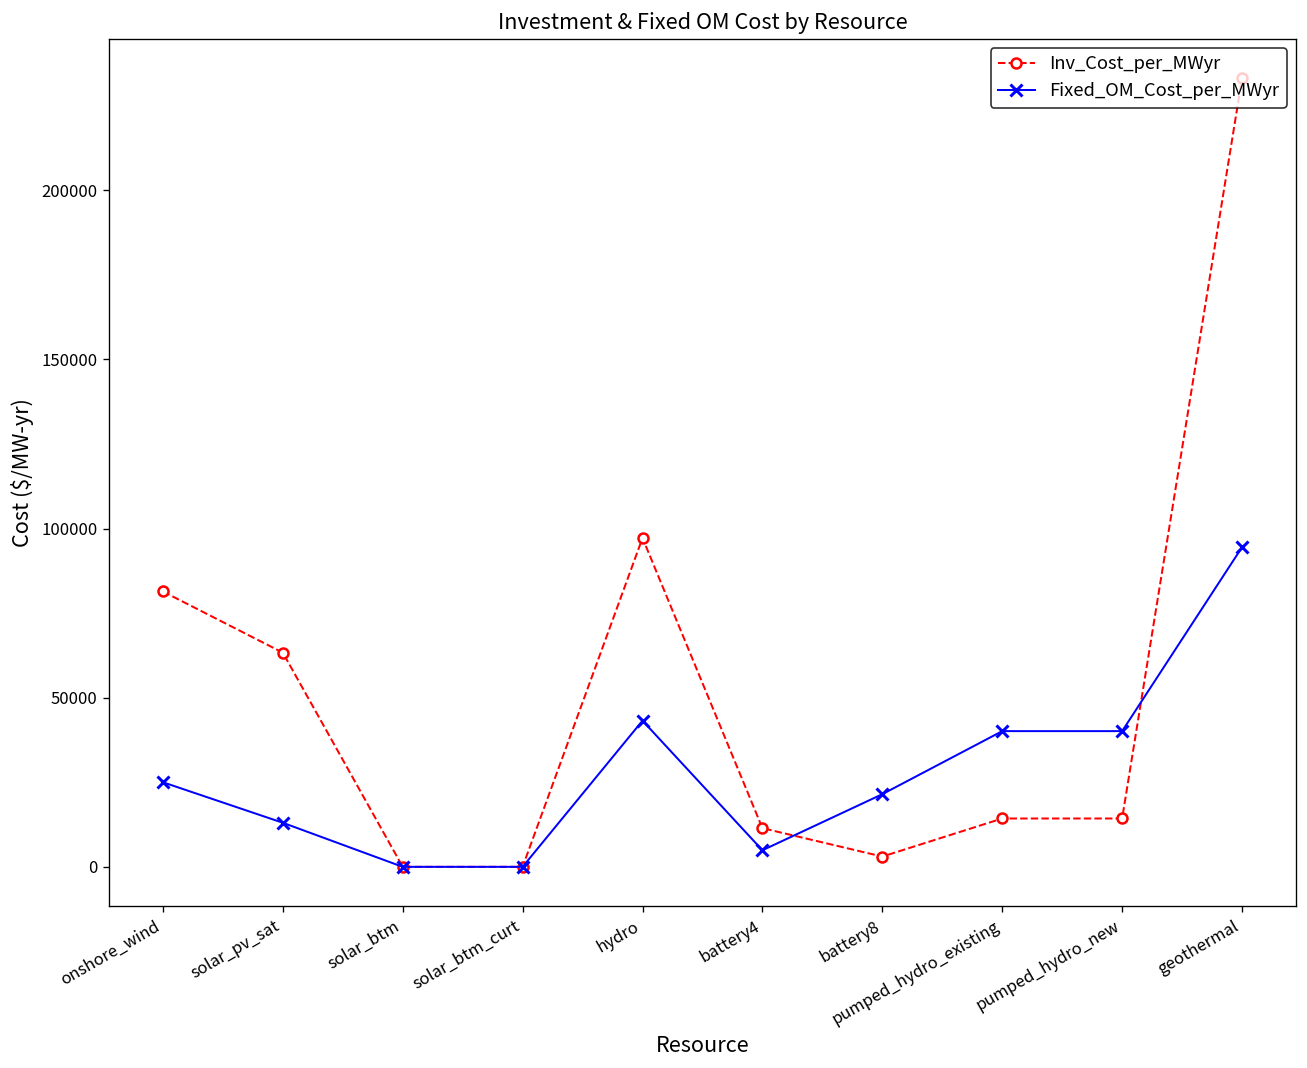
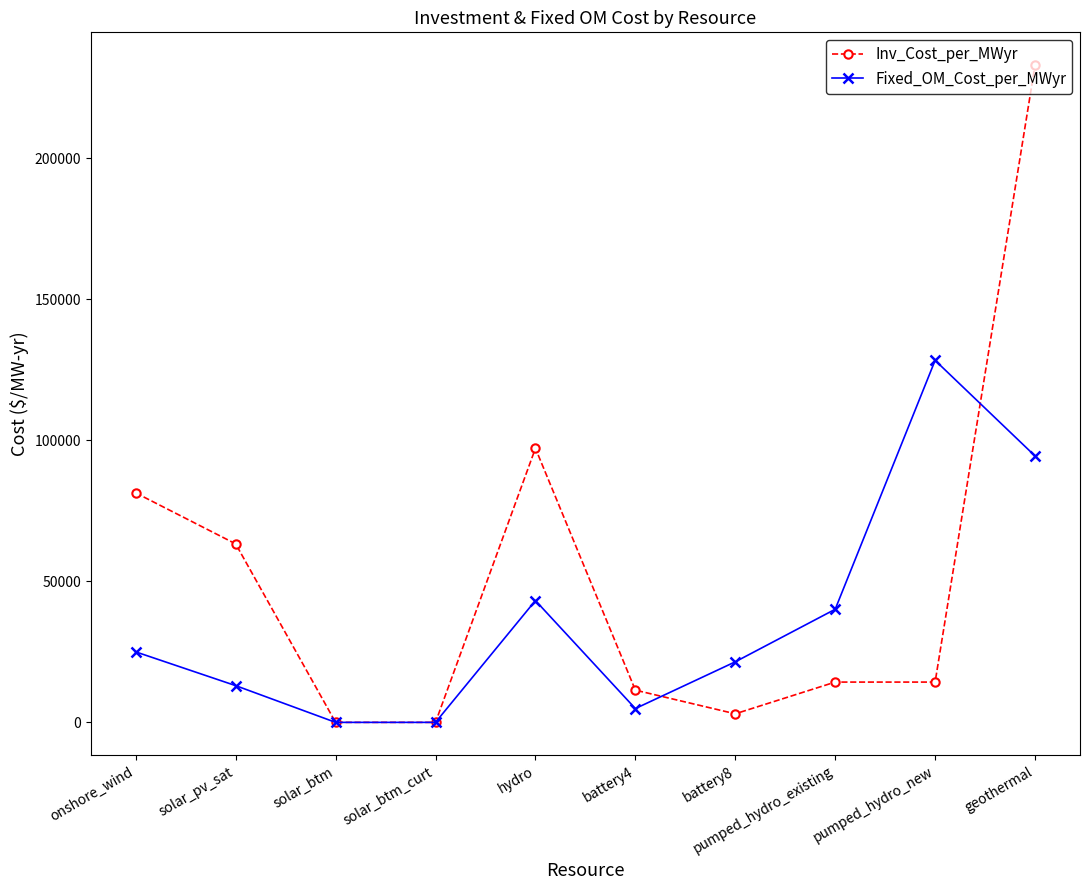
Fixed_OM_Cost_per_MWyr, pumped_hydro_new: 40000 -> 128000
